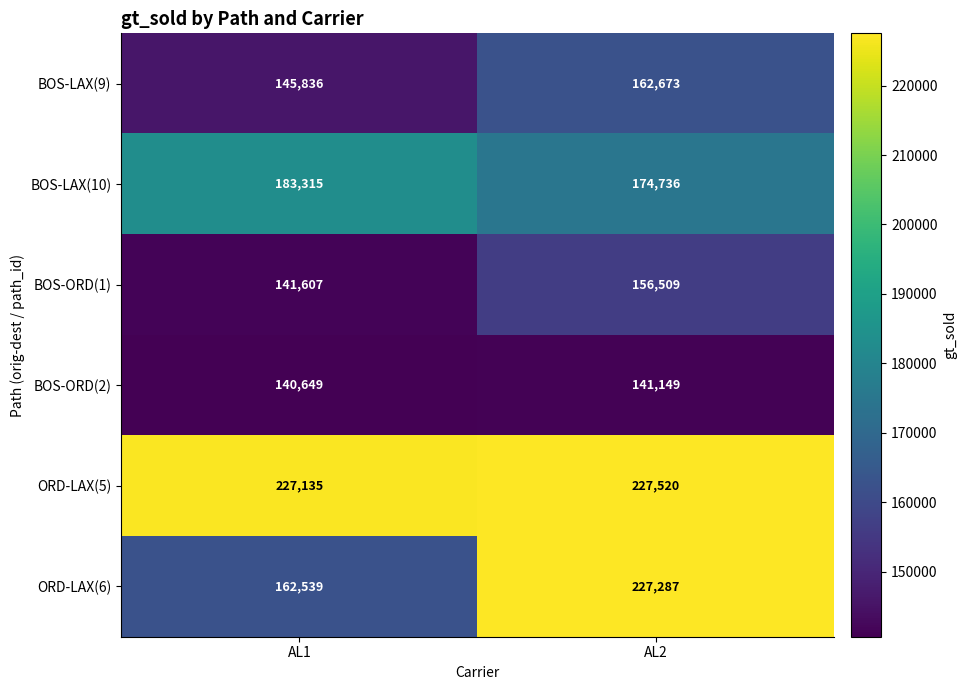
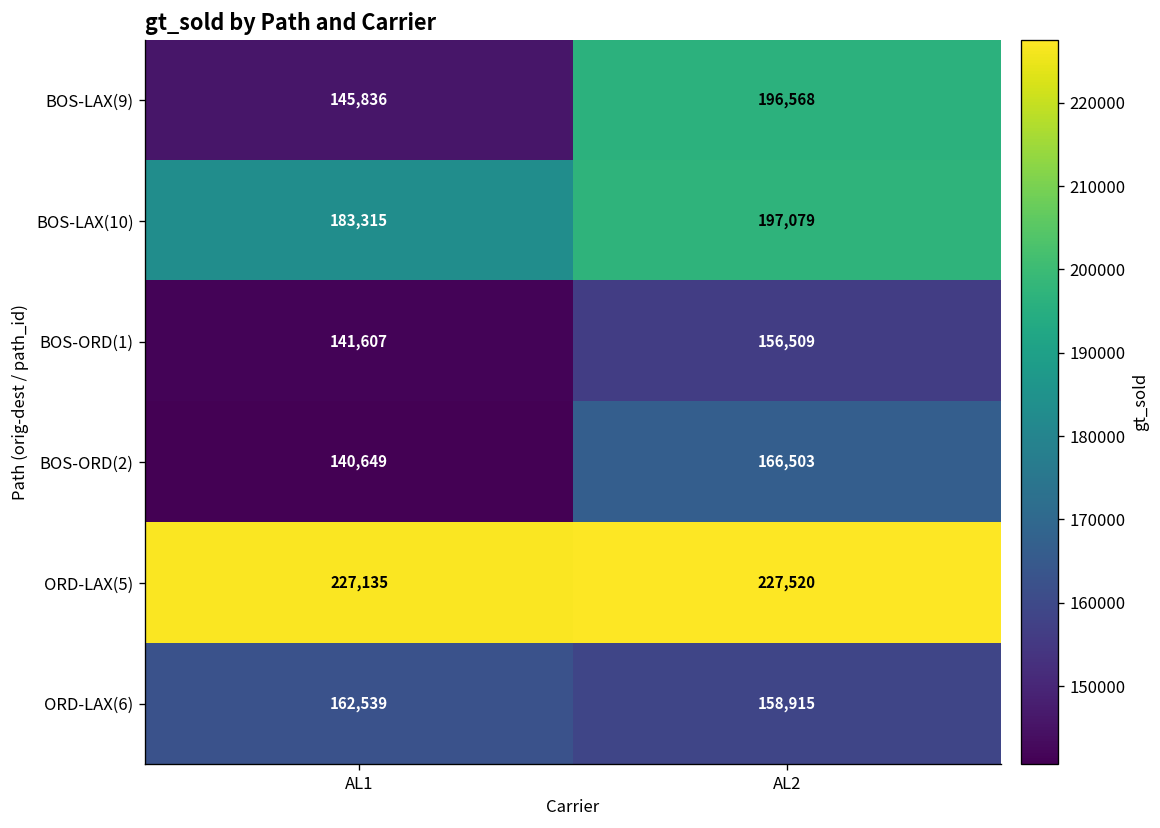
BOS-LAX(9), AL2: 162,673 -> 196,568
BOS-LAX(10), AL2: 174,736 -> 197,079
BOS-ORD(2), AL2: 141,149 -> 166,503
ORD-LAX(6), AL2: 227,287 -> 158,915
